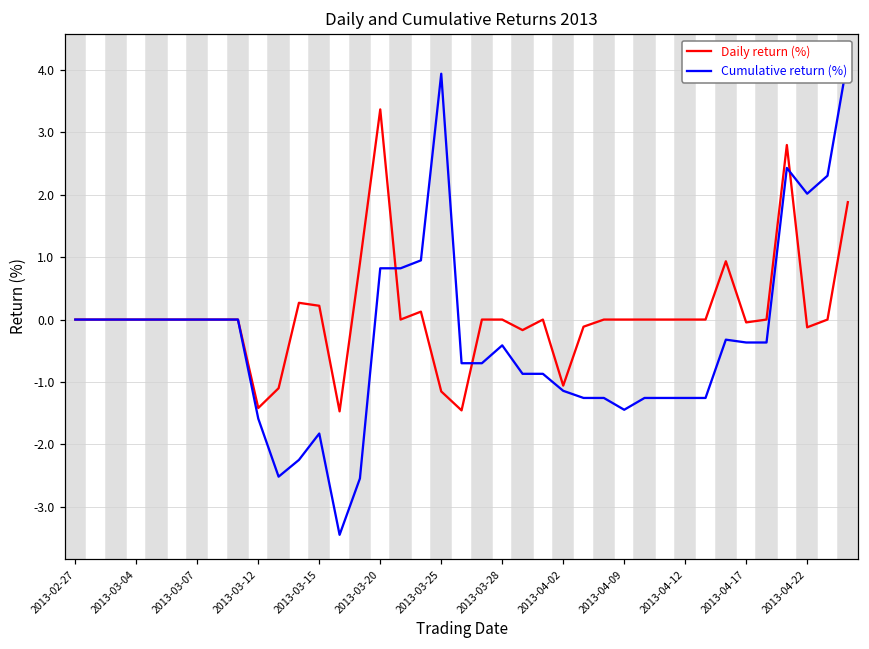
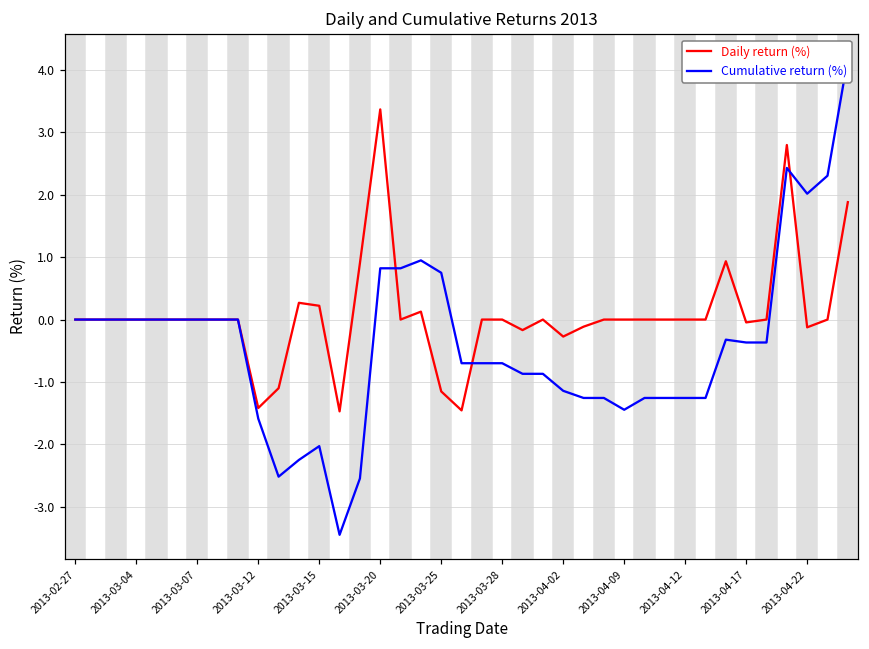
Cumulative return (%), 2013-03-15: -1.8 -> -2.0
Cumulative return (%), 2013-03-25: 3.9 -> 0.7
Cumulative return (%), 2013-03-28: -0.4 -> -0.7
Daily return (%), 2013-04-02: -1.1 -> -0.3
